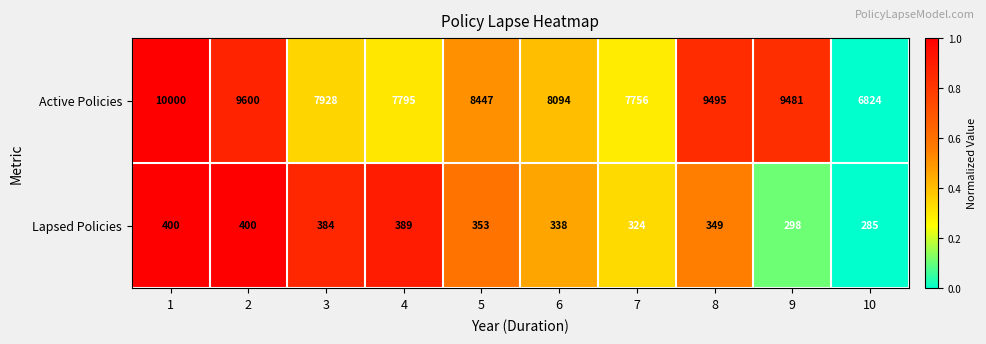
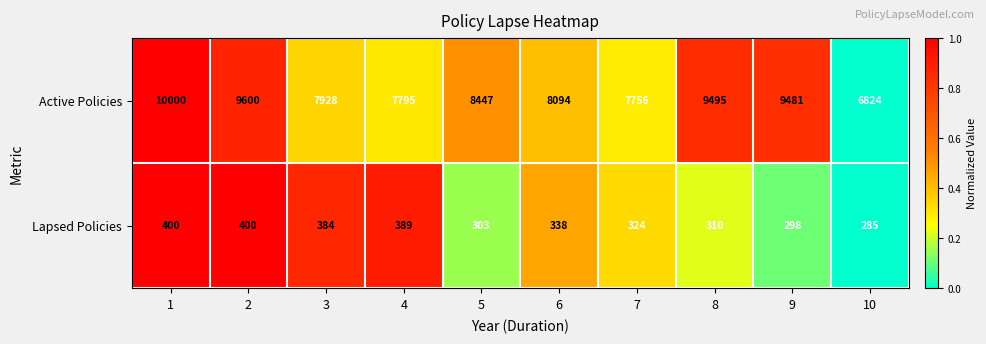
Lapsed Policies, 5: 353 -> 303
Lapsed Policies, 8: 349 -> 310
